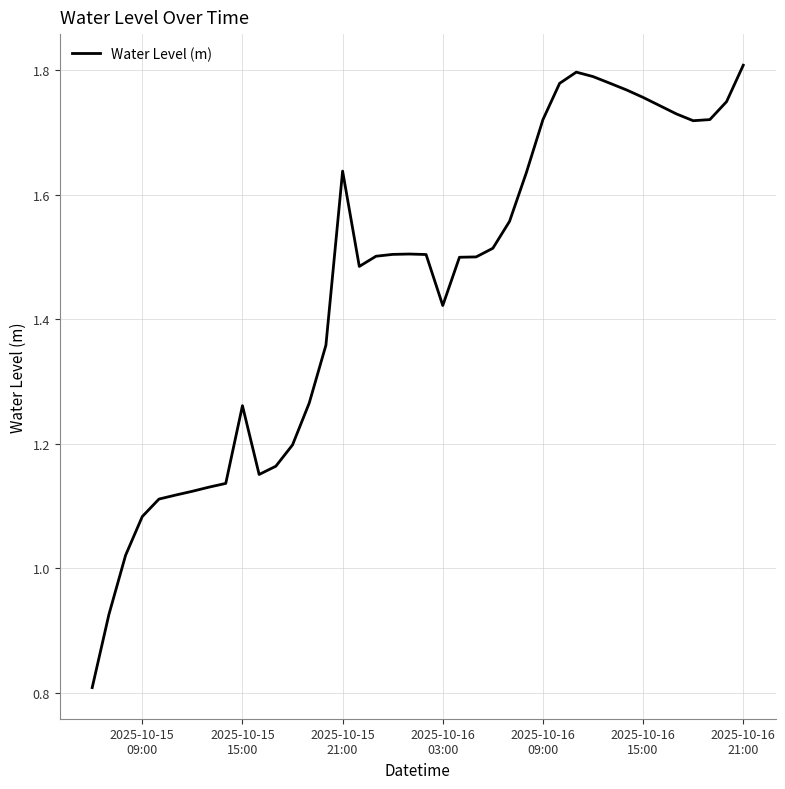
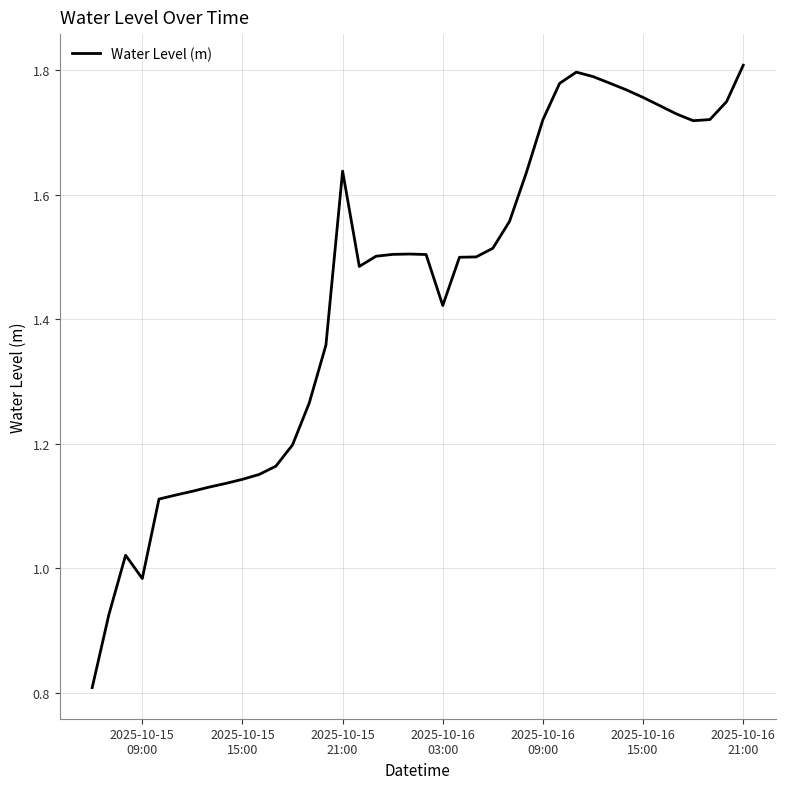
2025-10-15 09:00: 1.08 -> 0.98
2025-10-15 15:00: 1.26 -> 1.14
